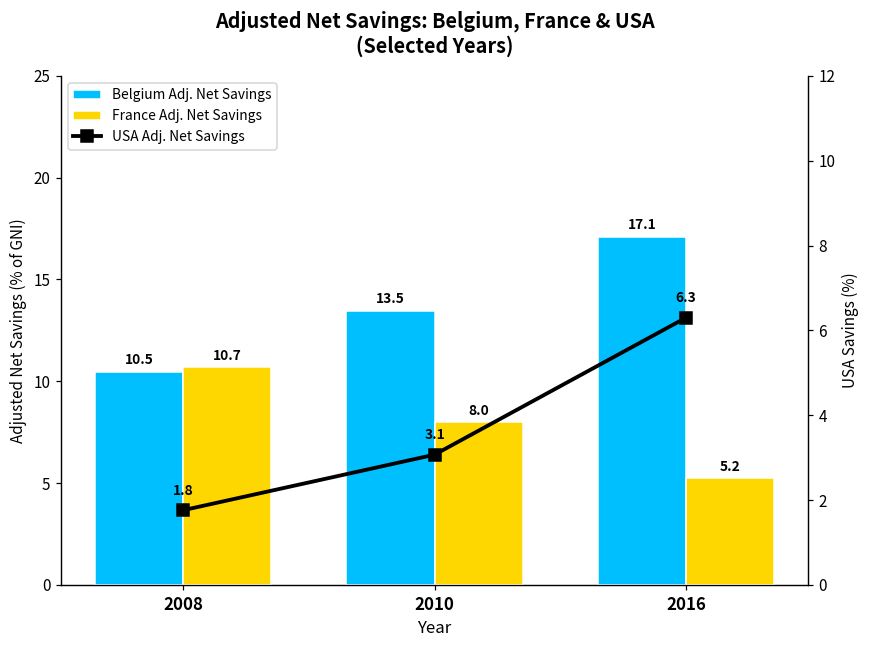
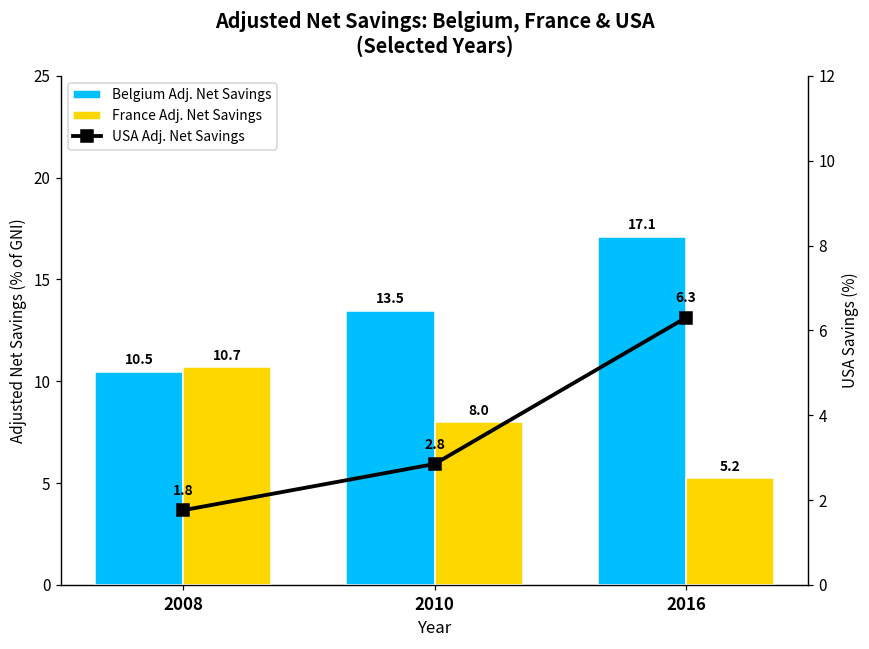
USA Adj. Net Savings, 2010: 3.1 -> 2.8
